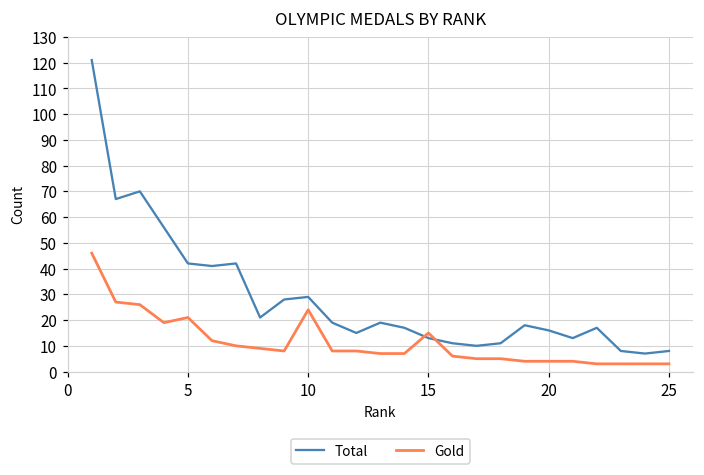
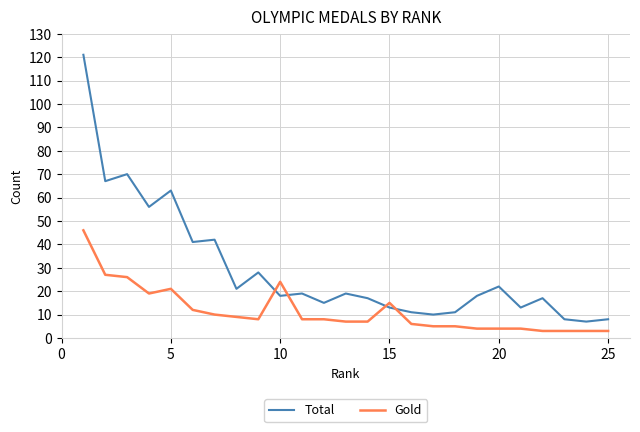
Total, 5: 42 -> 63
Total, 10: 29 -> 18
Total, 20: 16 -> 22
